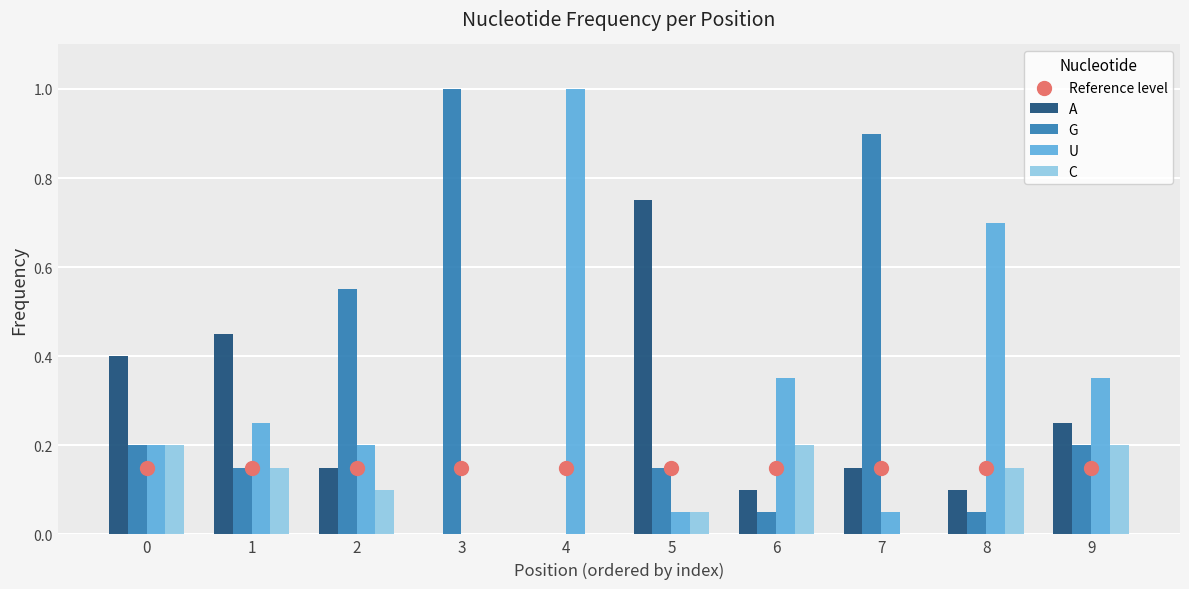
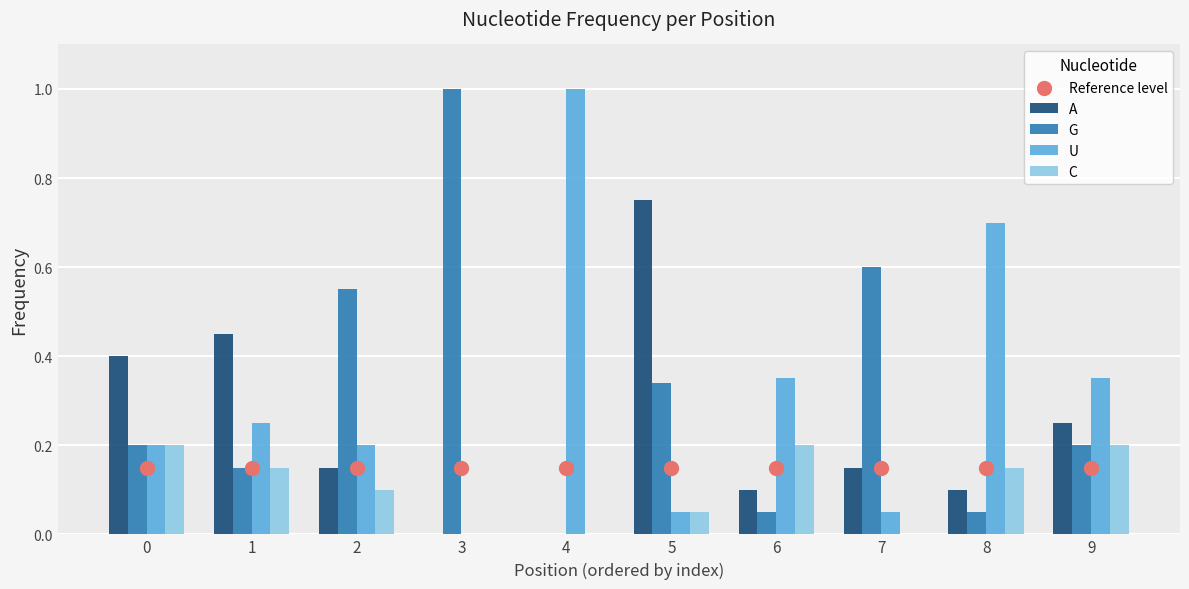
G, 5: 0.15 -> 0.34
G, 7: 0.9 -> 0.6
